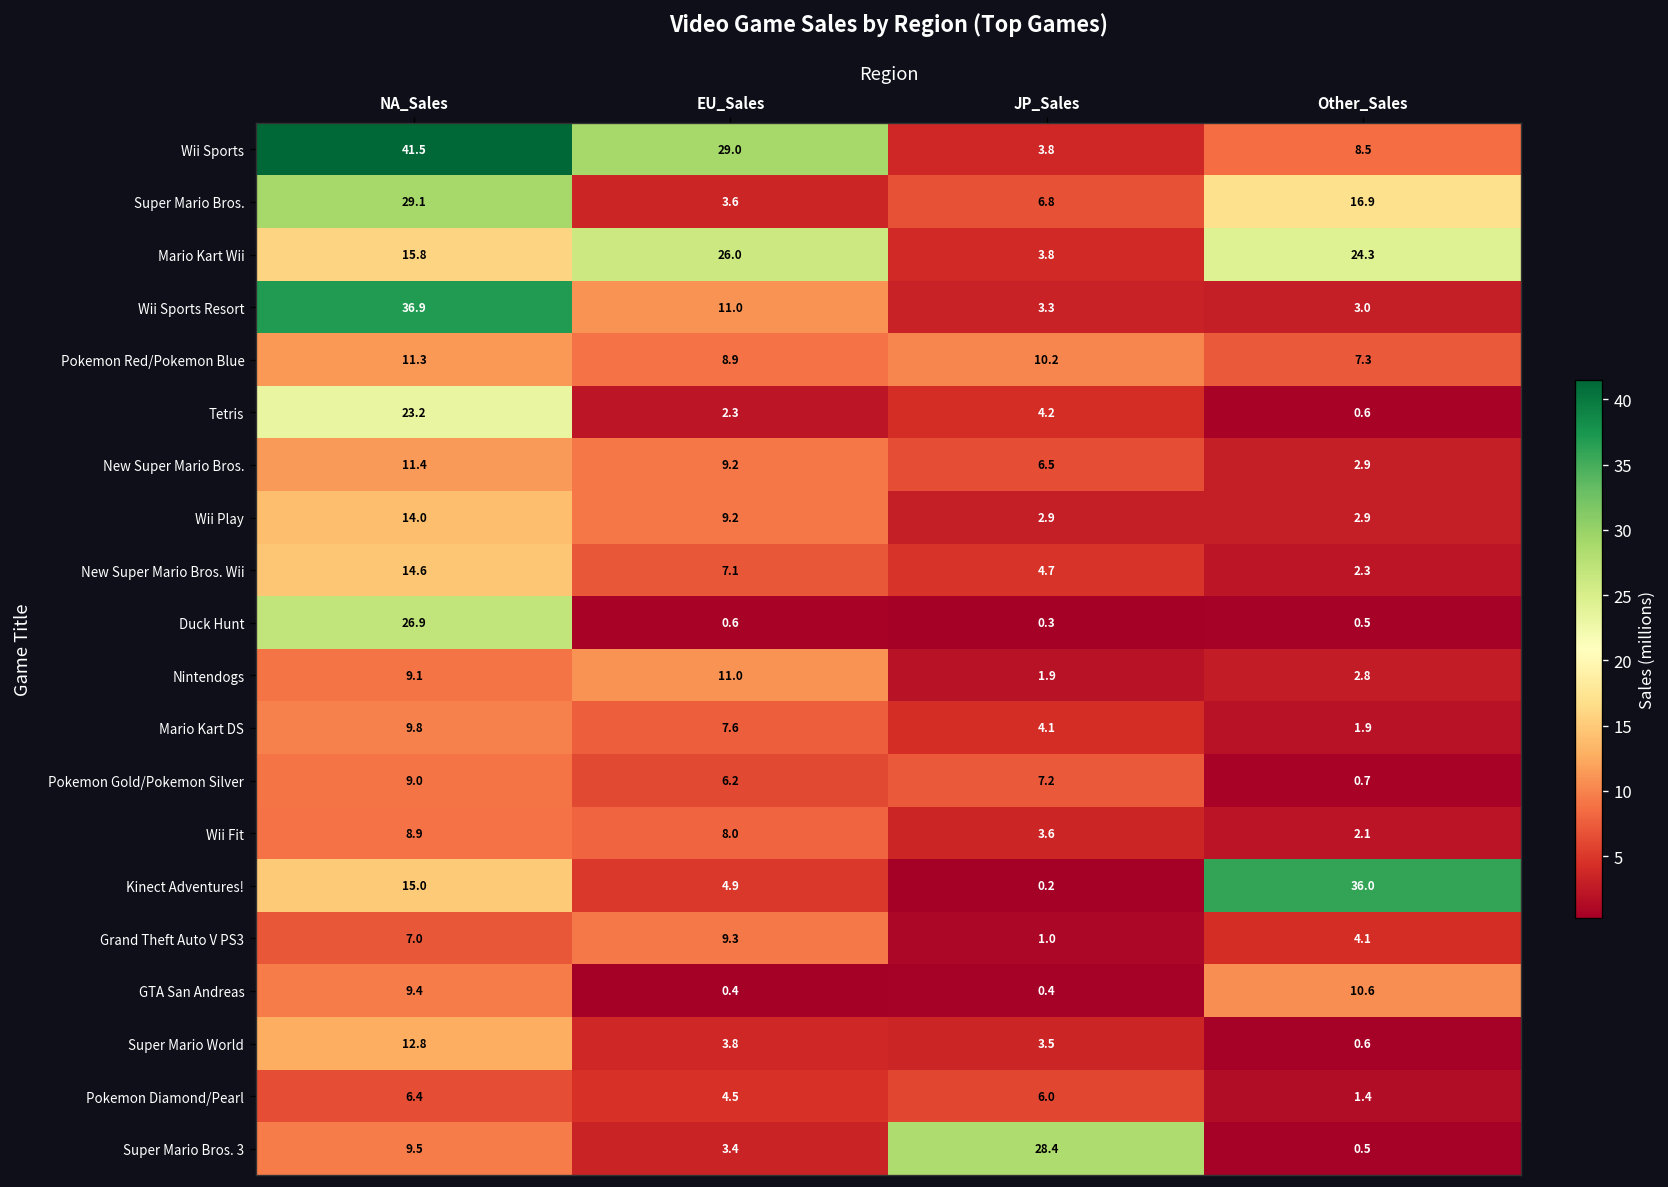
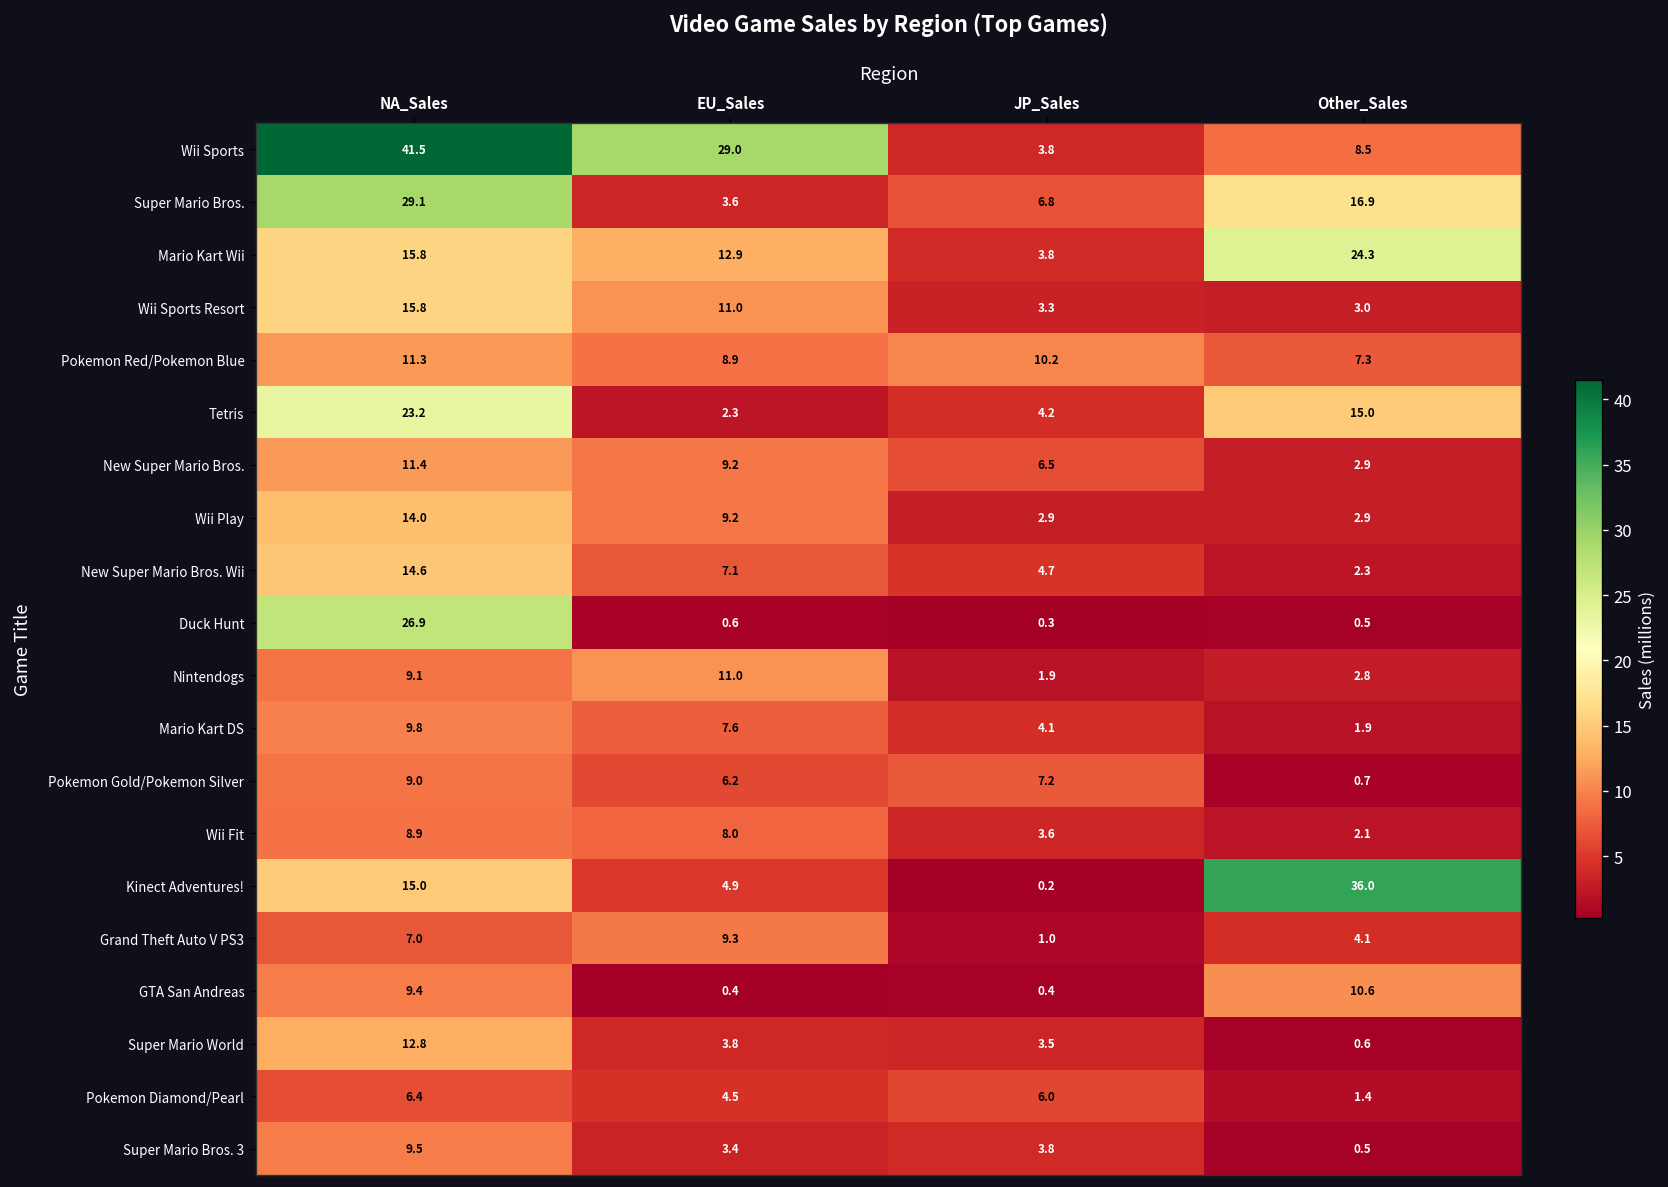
Mario Kart Wii, EU_Sales: 26.0 -> 12.9
Wii Sports Resort, NA_Sales: 36.9 -> 15.8
Tetris, Other_Sales: 0.6 -> 15.0
Super Mario Bros. 3, JP_Sales: 28.4 -> 3.8
